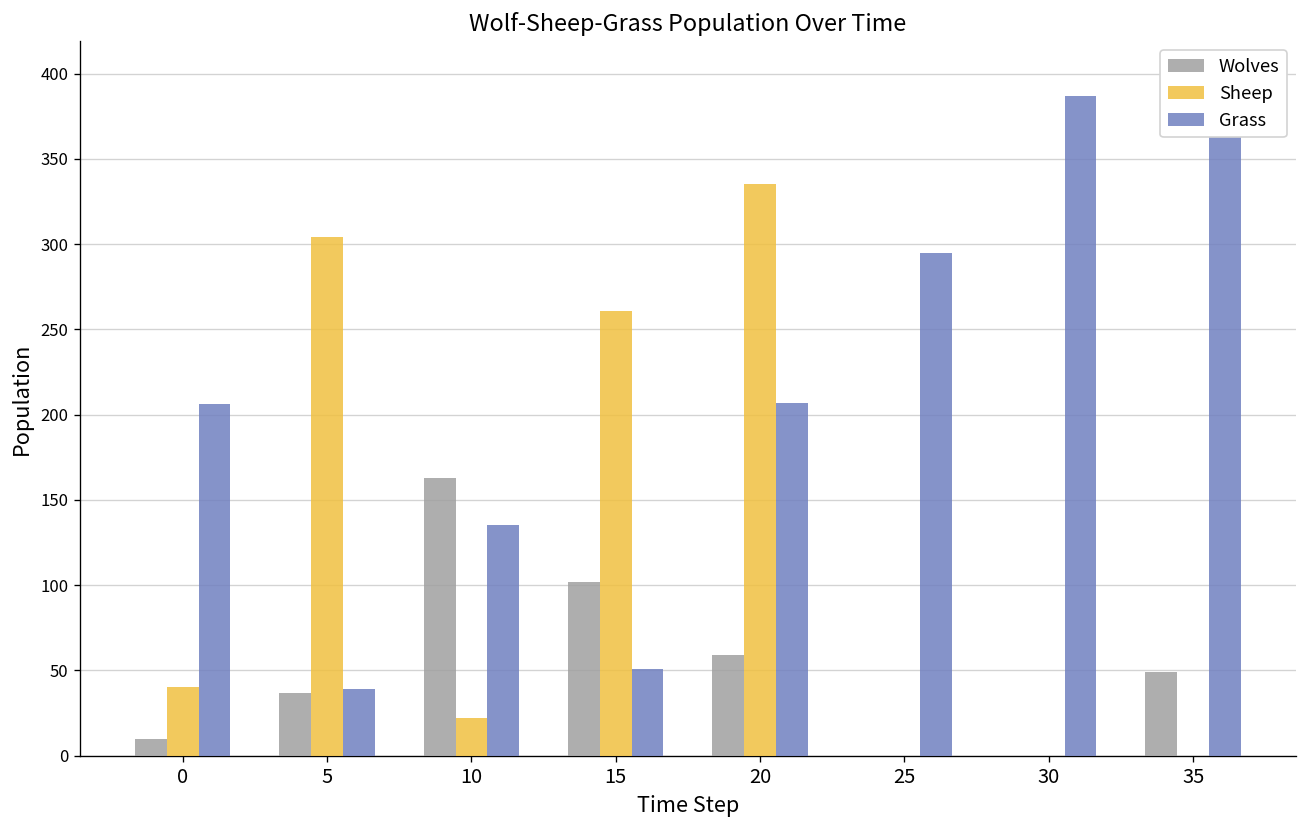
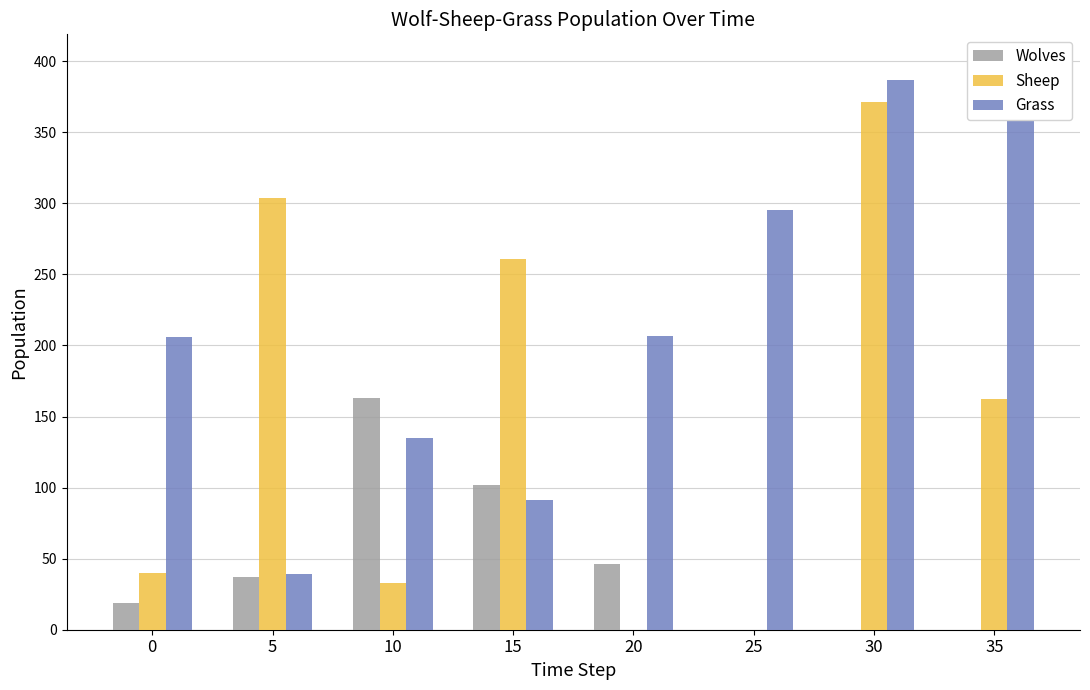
Wolves, 0: 10 -> 19
Sheep, 10: 22 -> 33
Grass, 15: 51 -> 91
Wolves, 20: 59 -> 46
Sheep, 20: 335 -> 0
Sheep, 30: 0 -> 371
Wolves, 35: 49 -> 0
Sheep, 35: 0 -> 162
